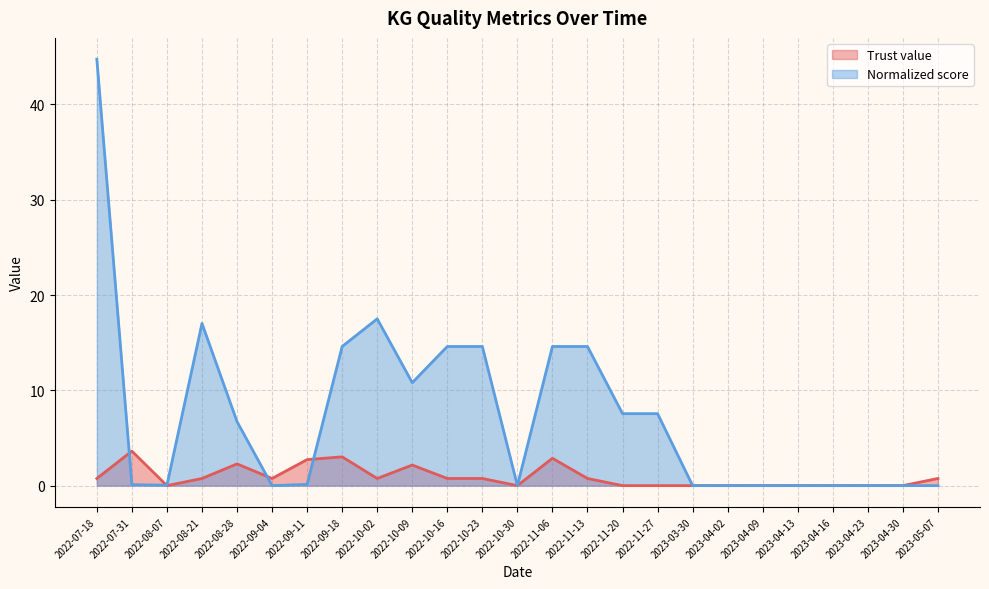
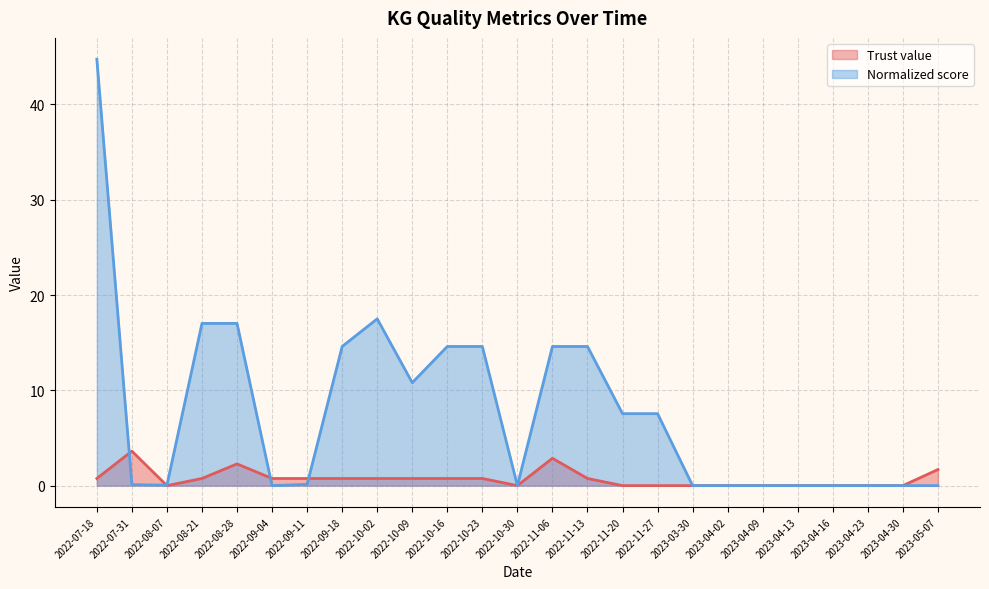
Normalized score, 2022-08-28: 7 -> 17
Trust value, 2022-09-11: 3 -> 1
Trust value, 2022-09-18: 3 -> 1
Trust value, 2022-10-09: 2 -> 1
Trust value, 2023-05-07: 1 -> 2
